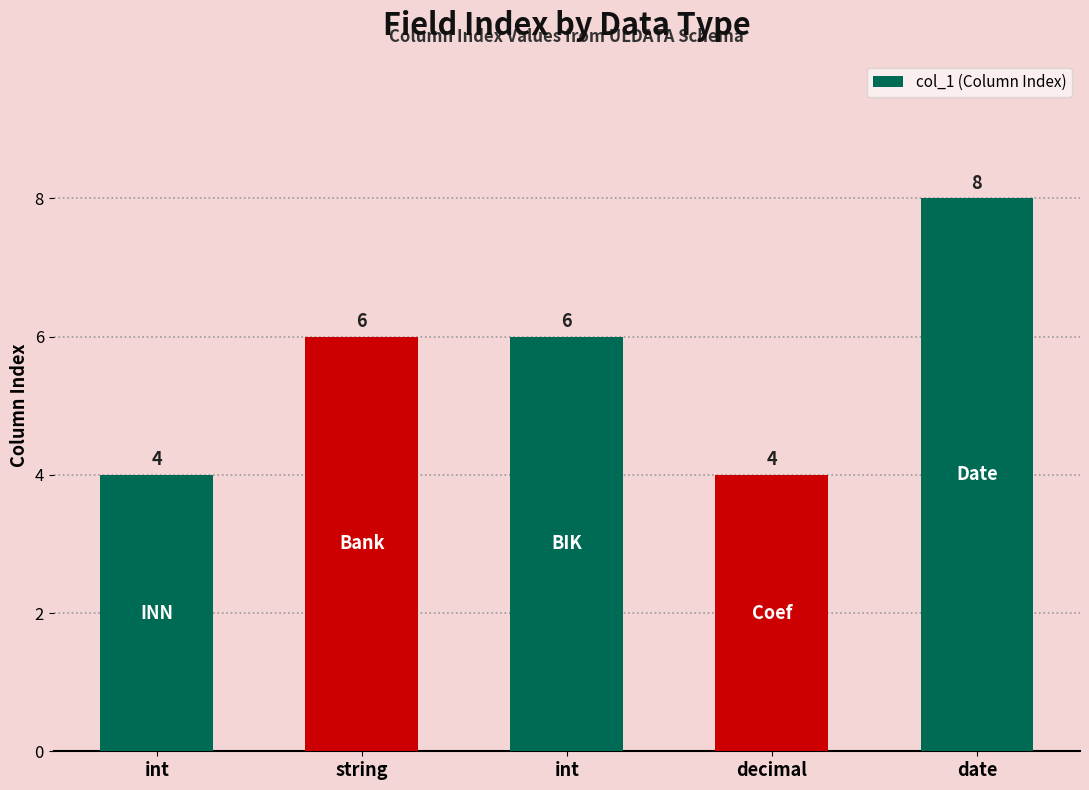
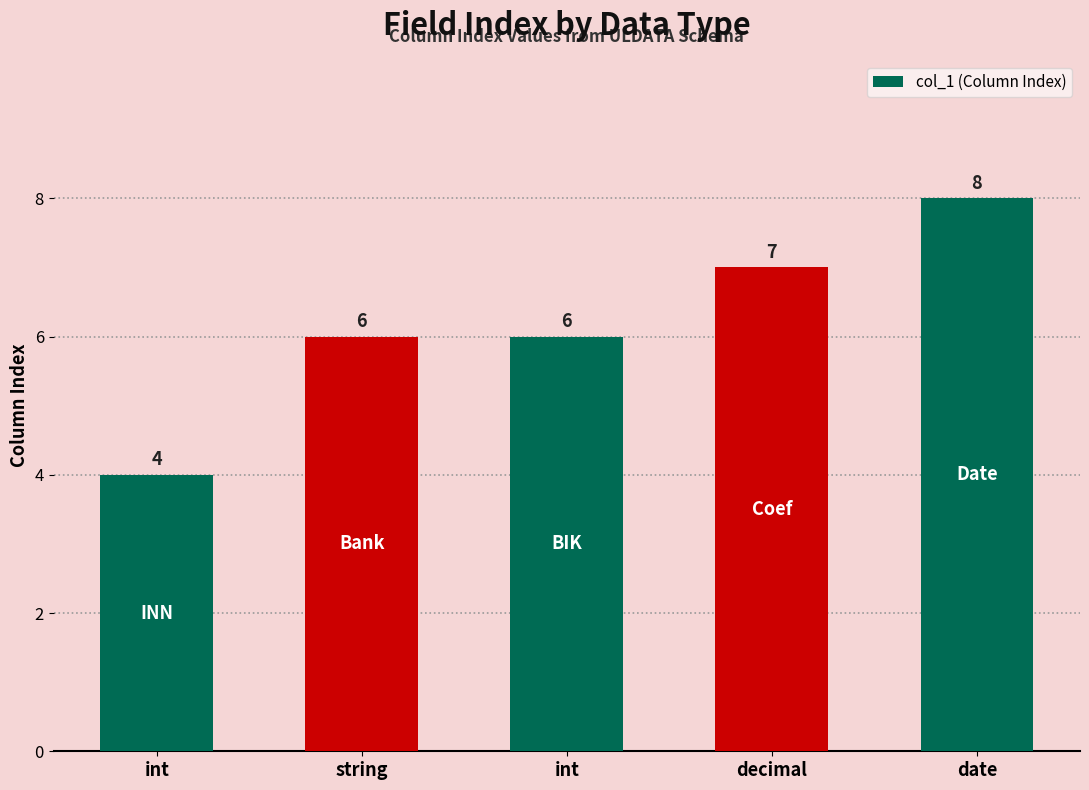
decimal: 4 -> 7
